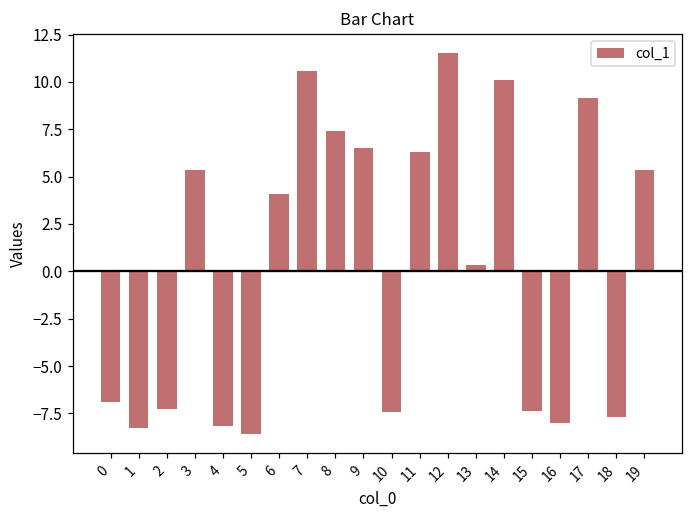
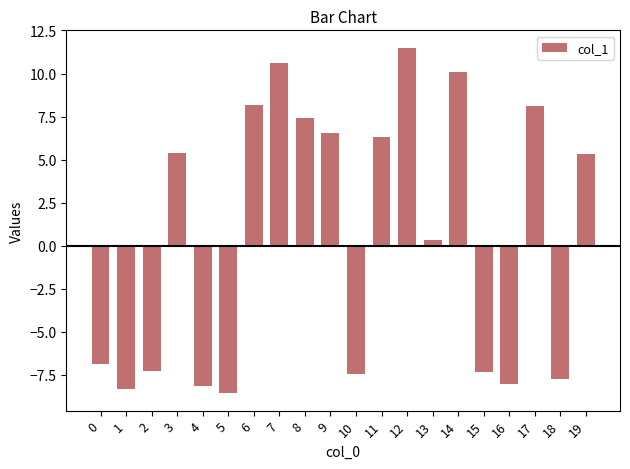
6: 4.1 -> 8.2
17: 9.2 -> 8.1
